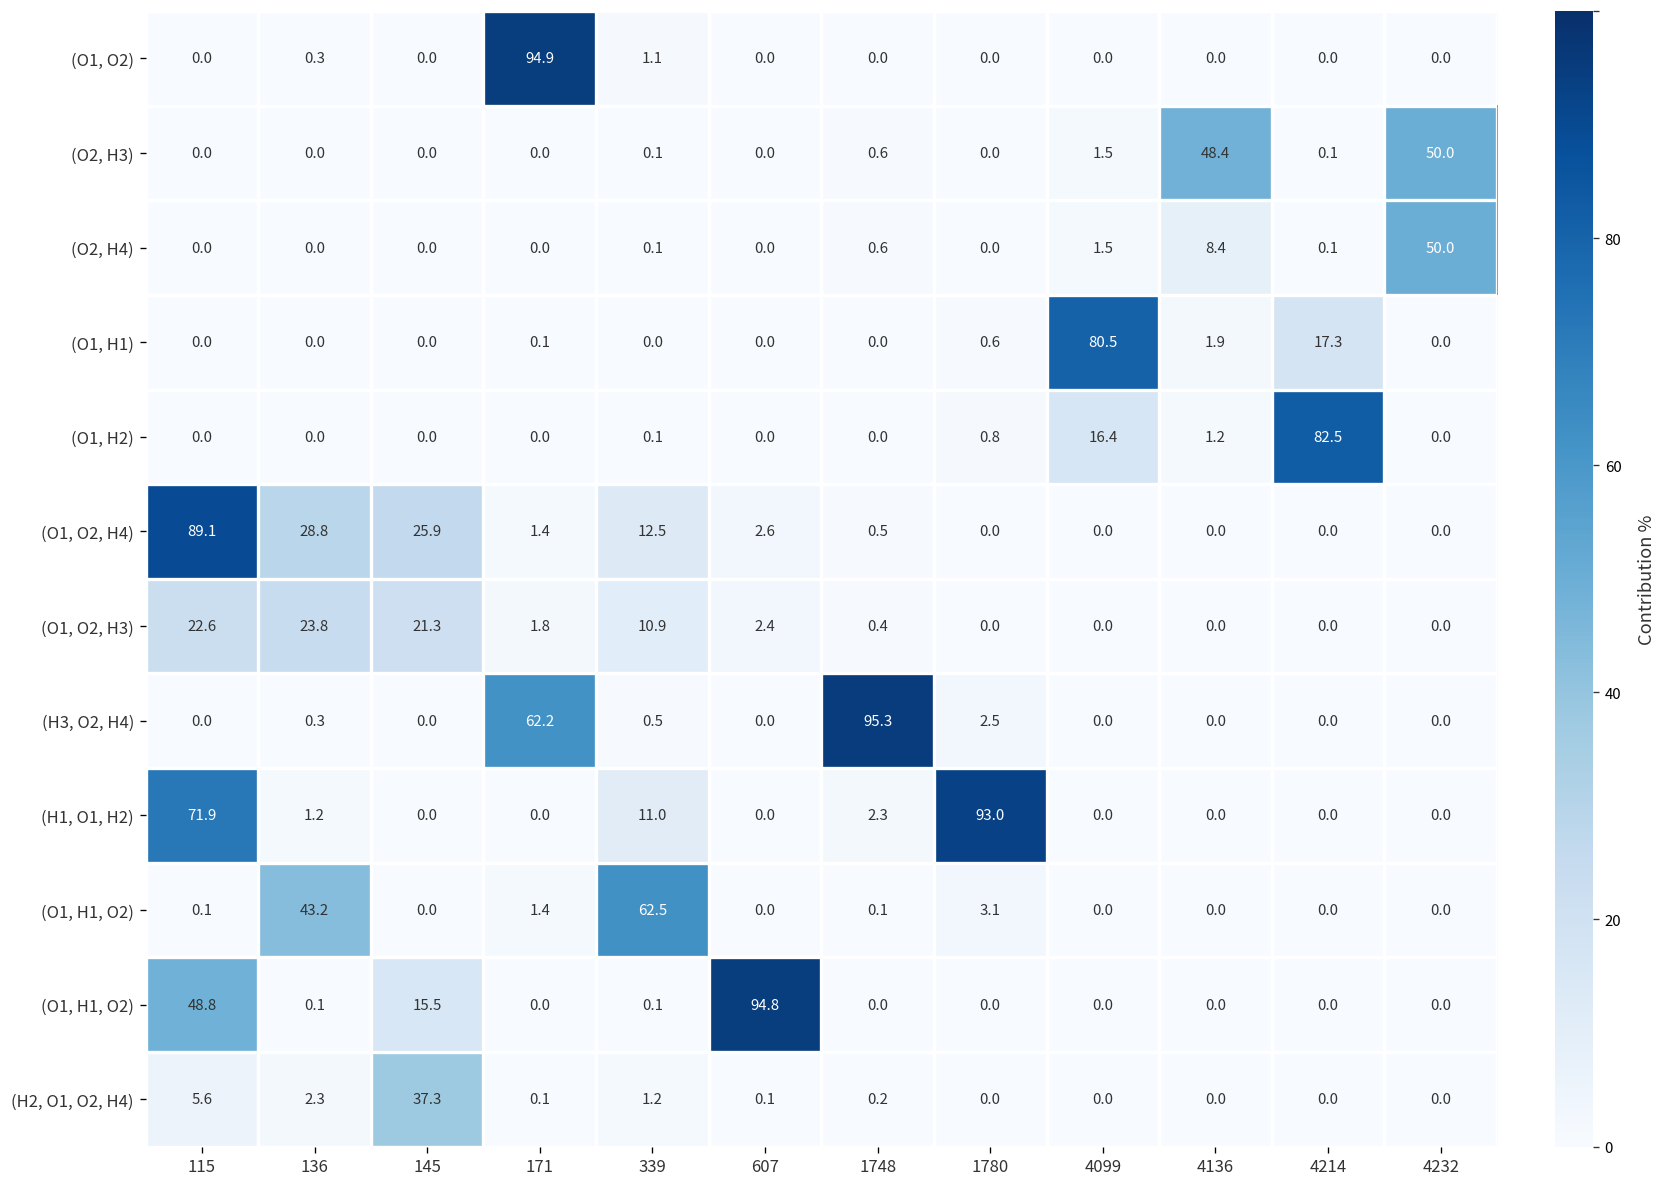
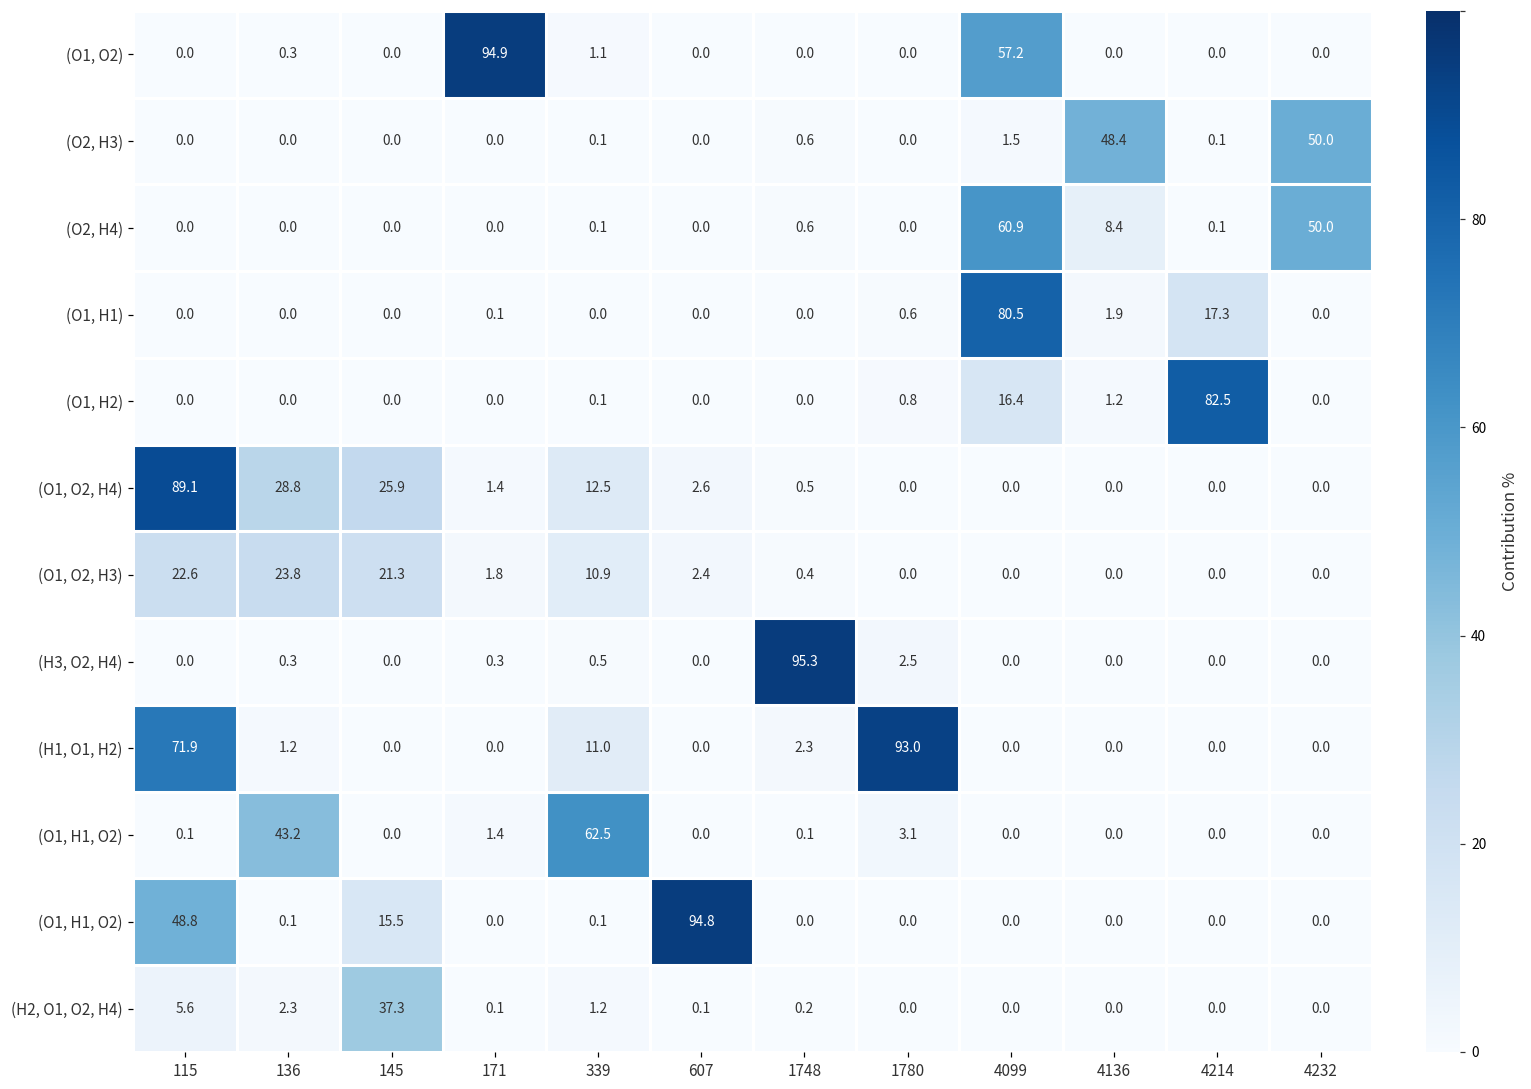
(O1, O2), 4099: 0.0 -> 57.2
(O2, H4), 4099: 1.5 -> 60.9
(H3, O2, H4), 171: 62.2 -> 0.3
